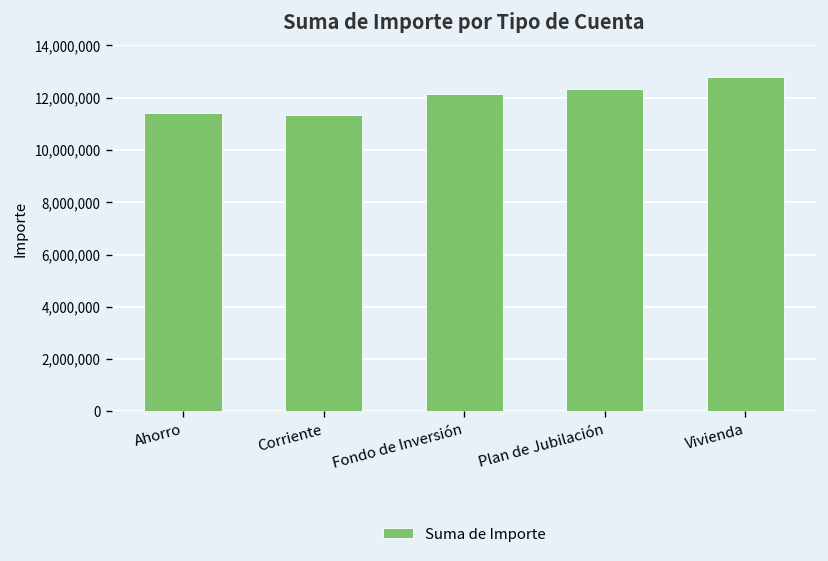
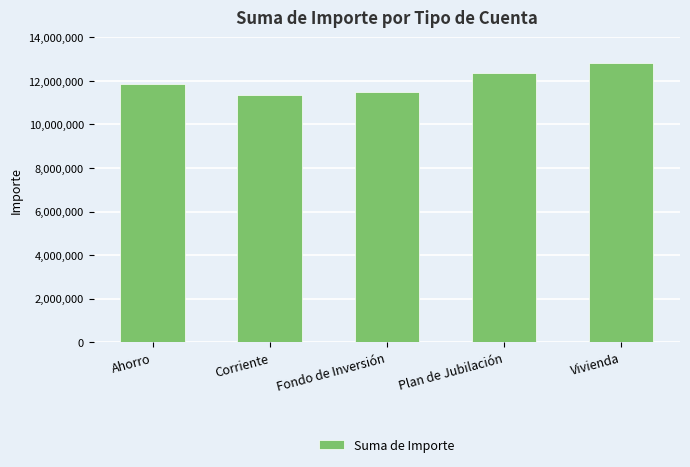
Ahorro: 11,400,000 -> 11,800,000
Fondo de Inversión: 12,100,000 -> 11,500,000
